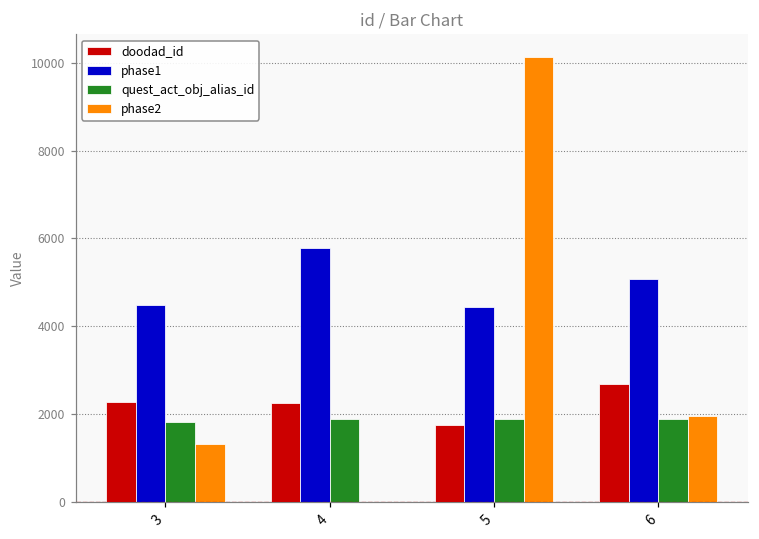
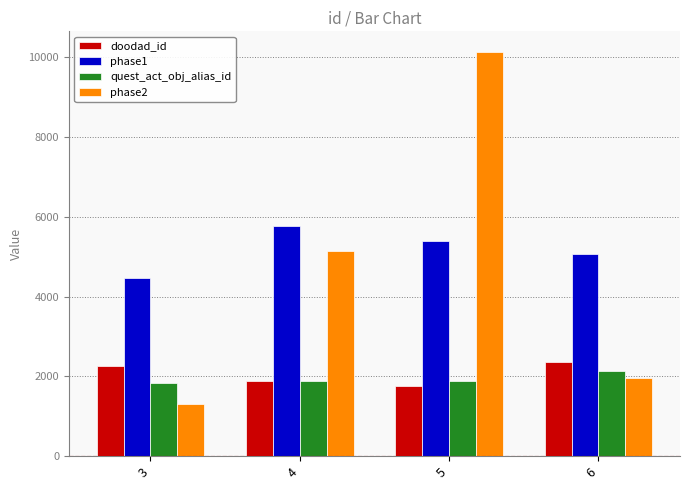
doodad_id, 4: 2300 -> 1900
phase2, 4: 0 -> 5200
phase1, 5: 4400 -> 5400
doodad_id, 6: 2700 -> 2400
quest_act_obj_alias_id, 6: 1900 -> 2100
